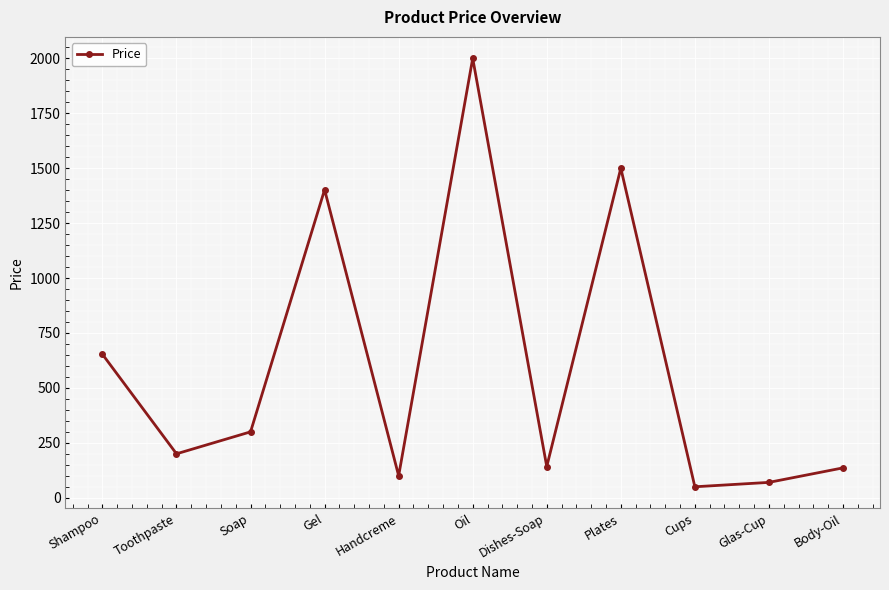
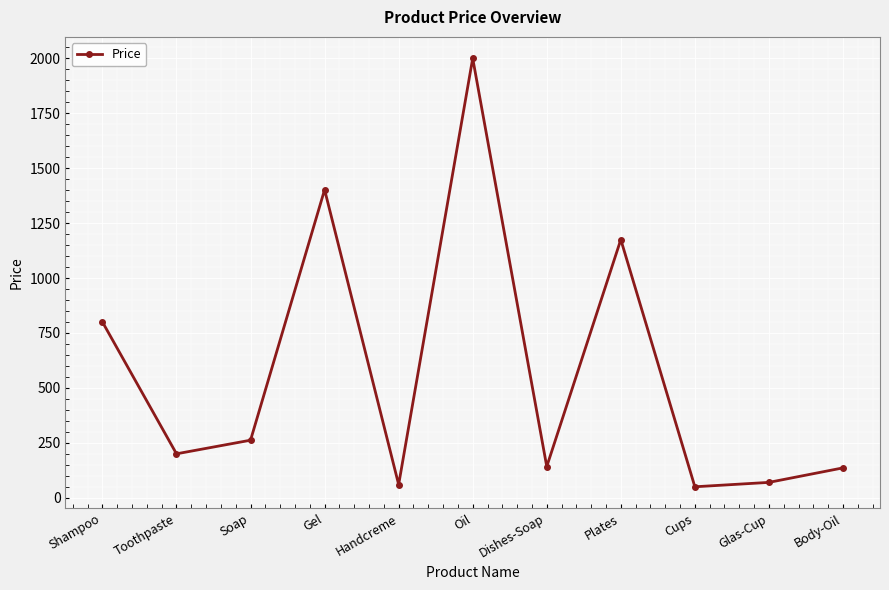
Shampoo: 650 -> 800
Soap: 300 -> 260
Handcreme: 100 -> 60
Plates: 1500 -> 1180
